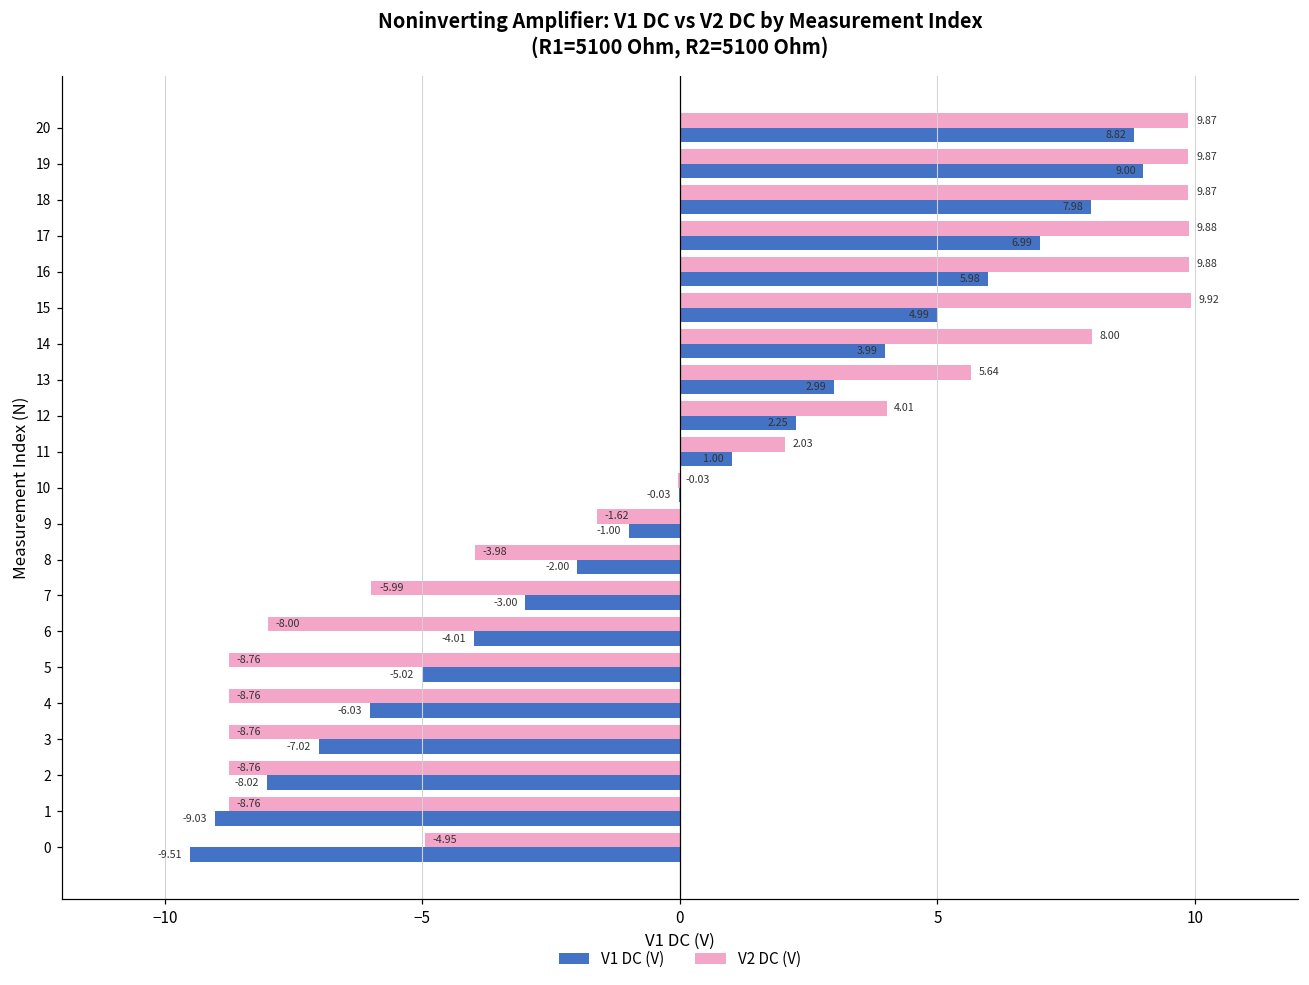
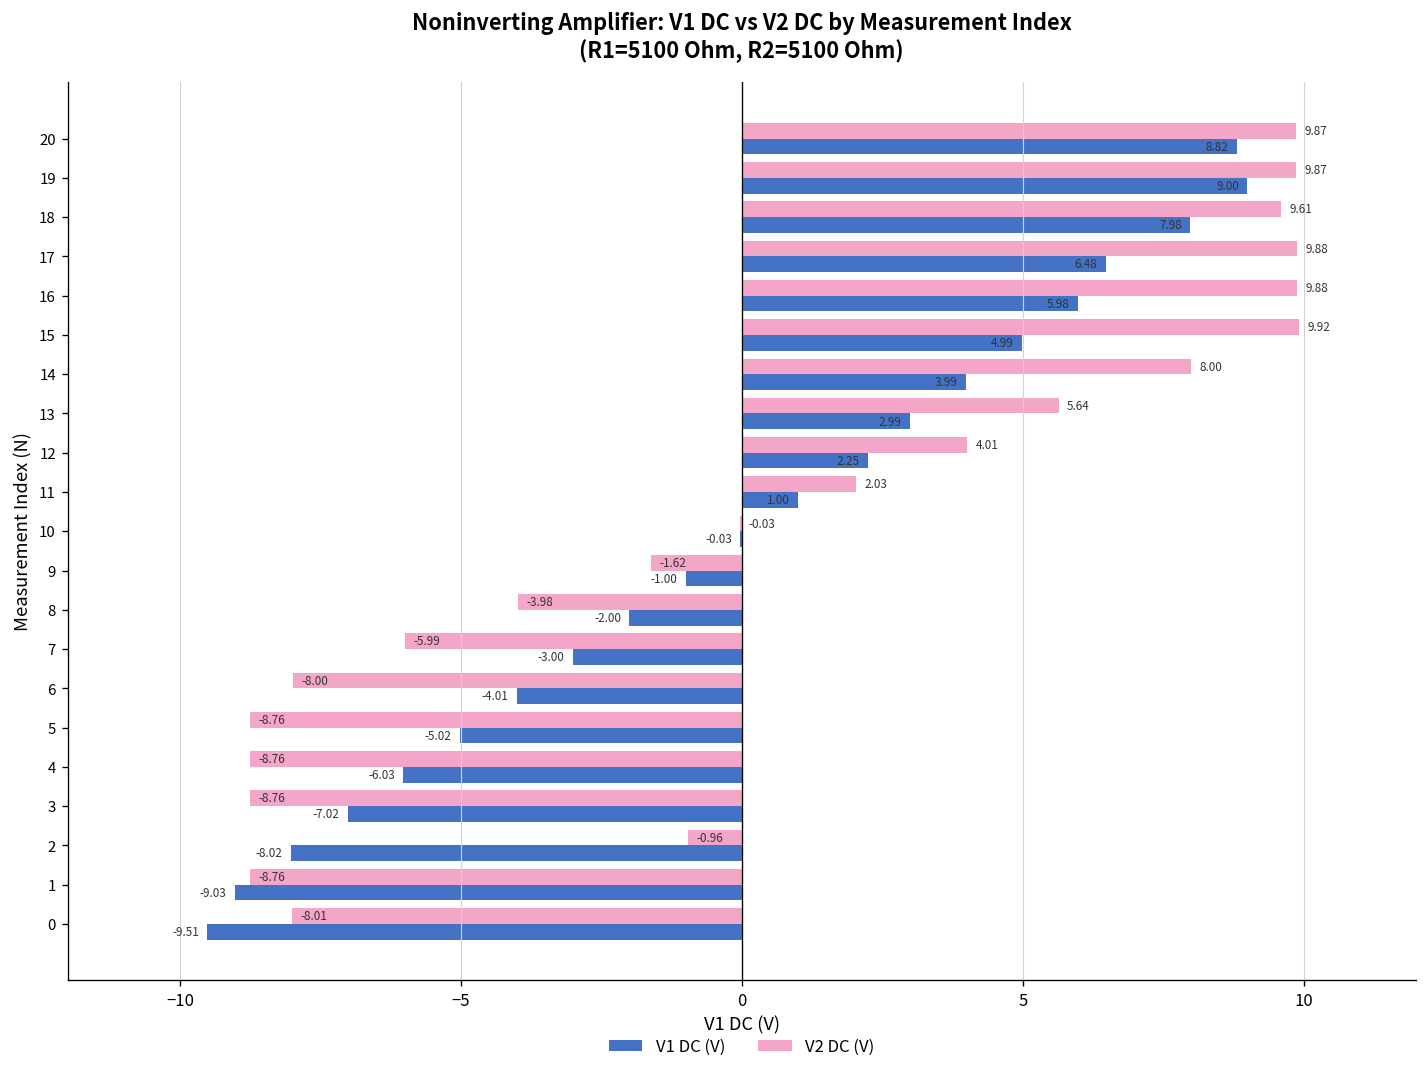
V2 DC (V), 18: 9.87 -> 9.61
V1 DC (V), 17: 6.99 -> 6.48
V2 DC (V), 2: -8.76 -> -0.96
V2 DC (V), 0: -4.95 -> -8.01
